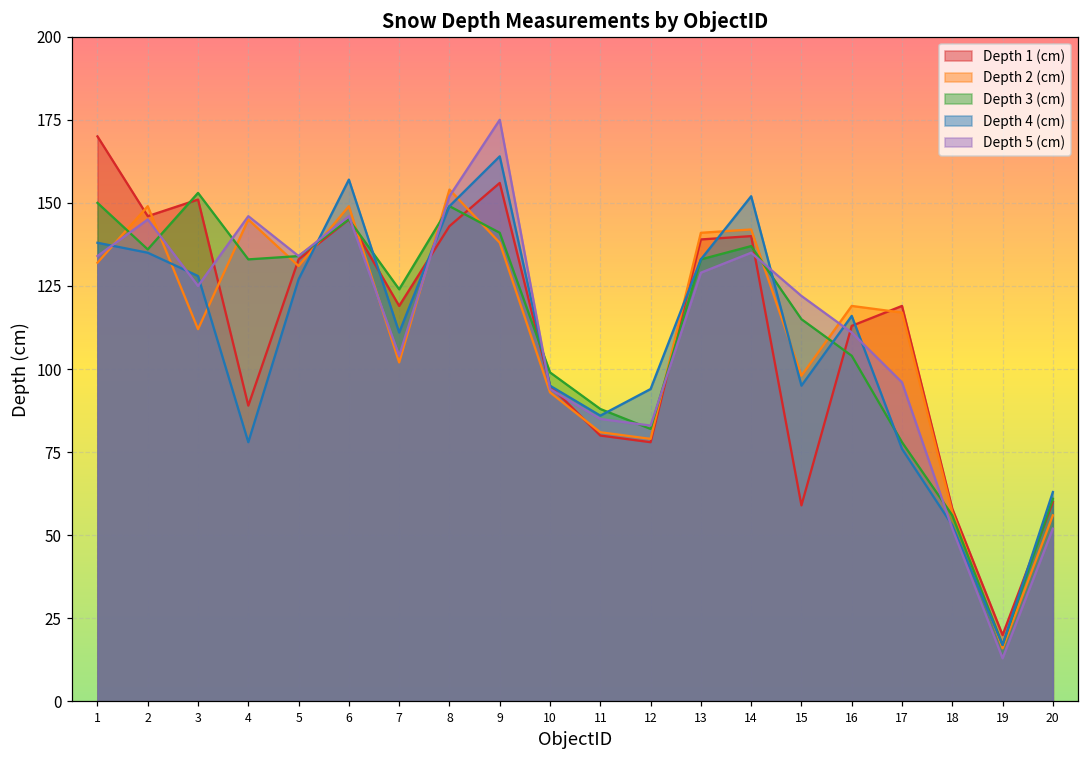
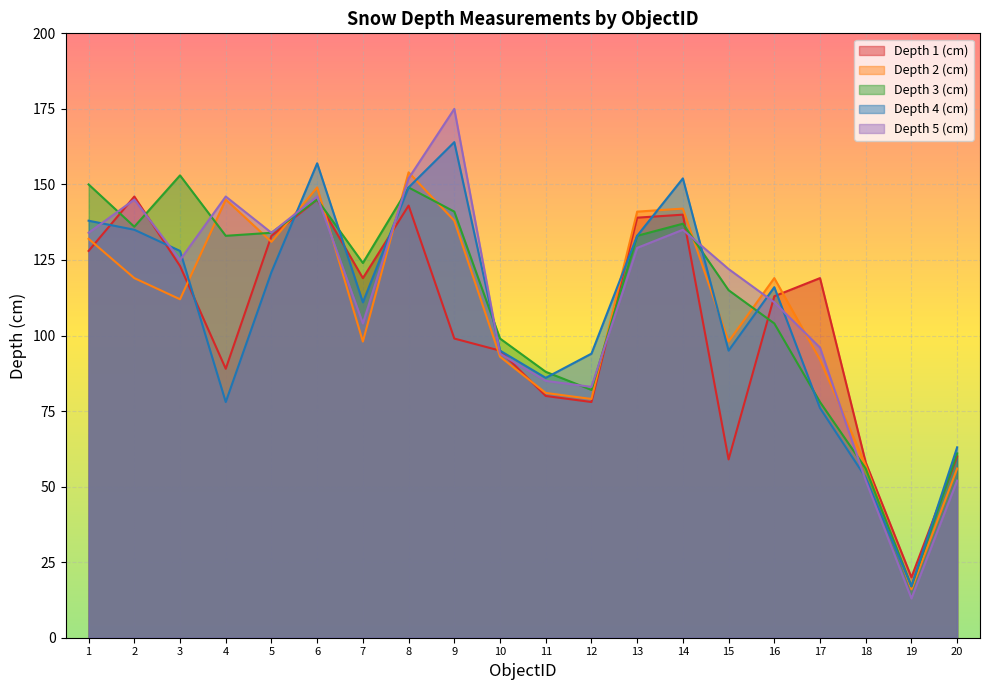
Depth 1 (cm), 1: 170 -> 128
Depth 2 (cm), 2: 149 -> 119
Depth 1 (cm), 3: 151 -> 123
Depth 4 (cm), 5: 127 -> 121
Depth 2 (cm), 7: 102 -> 98
Depth 1 (cm), 9: 156 -> 99
Depth 2 (cm), 17: 117 -> 92
